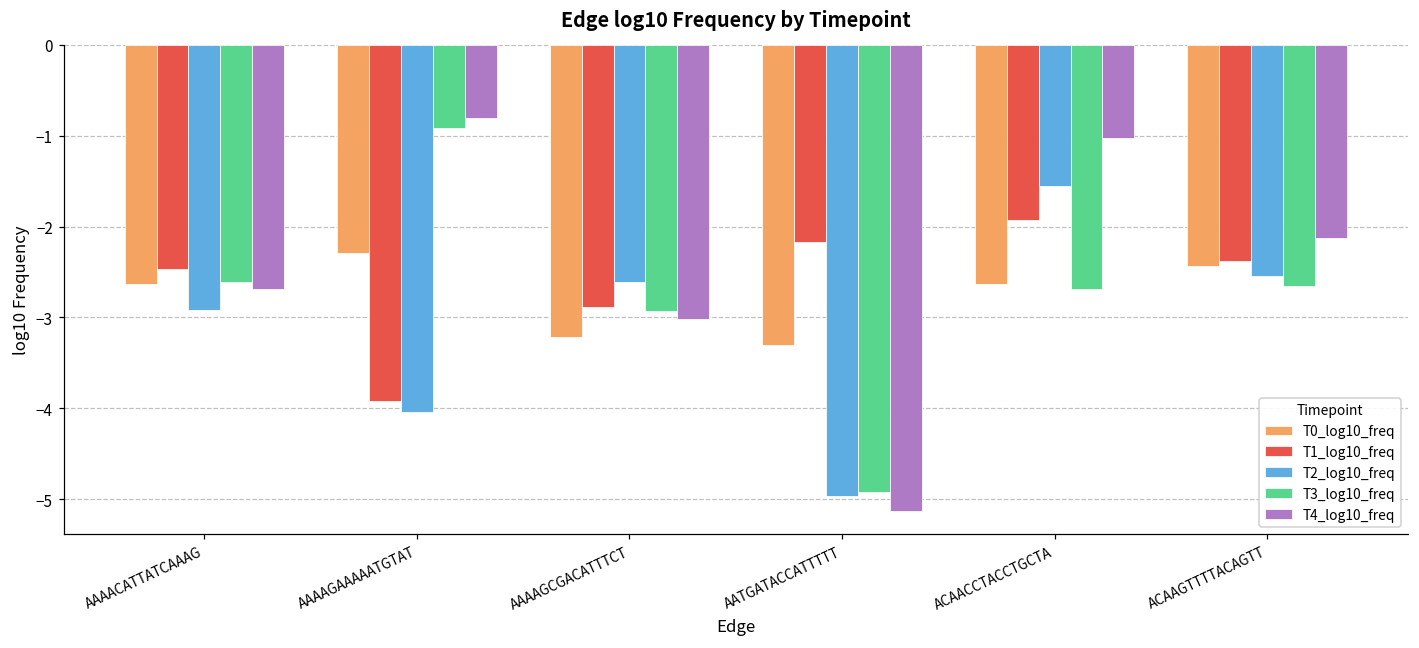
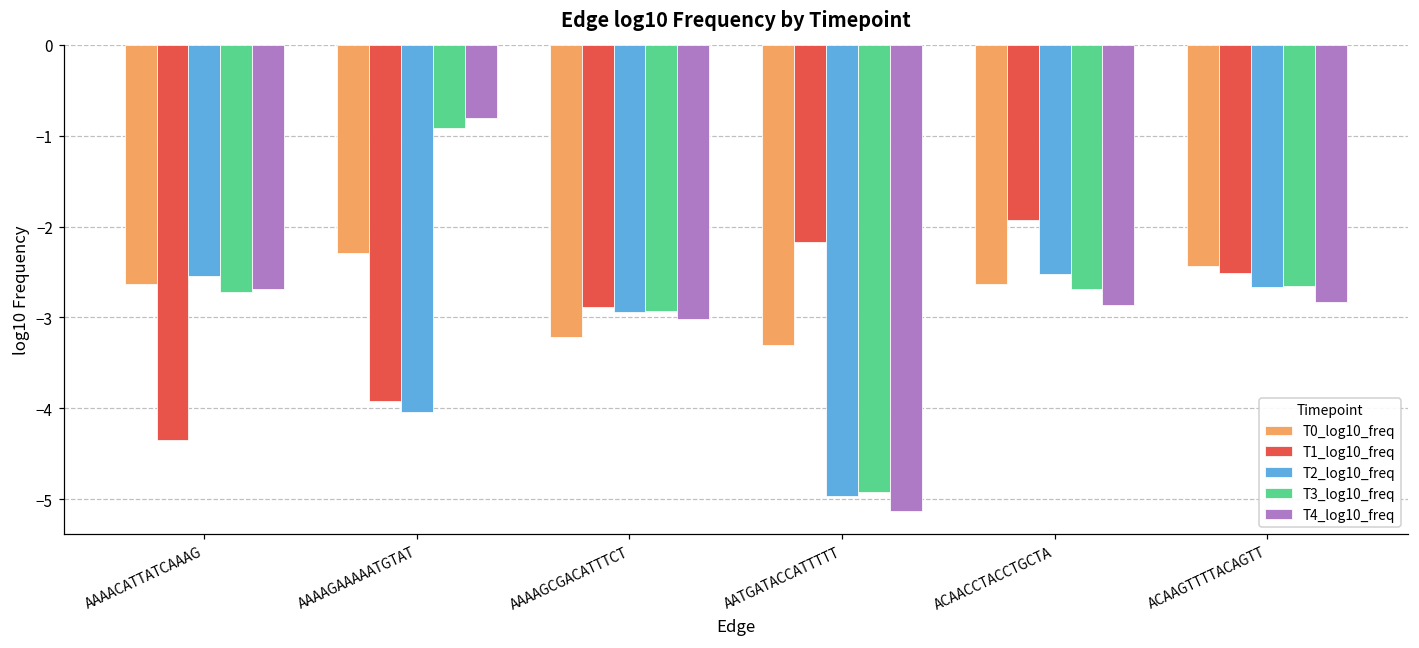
T1_log10_freq, AAAACATTATCAAAG: -2.5 -> -4.3
T2_log10_freq, AAAACATTATCAAAG: -2.9 -> -2.5
T3_log10_freq, AAAACATTATCAAAG: -2.6 -> -2.7
T2_log10_freq, AAAAGCGACATTTCT: -2.6 -> -2.9
T2_log10_freq, ACAACCTACCTGCTA: -1.5 -> -2.5
T4_log10_freq, ACAACCTACCTGCTA: -1.0 -> -2.9
T1_log10_freq, ACAAGTTTTACAGTT: -2.4 -> -2.5
T2_log10_freq, ACAAGTTTTACAGTT: -2.5 -> -2.7
T4_log10_freq, ACAAGTTTTACAGTT: -2.1 -> -2.8
